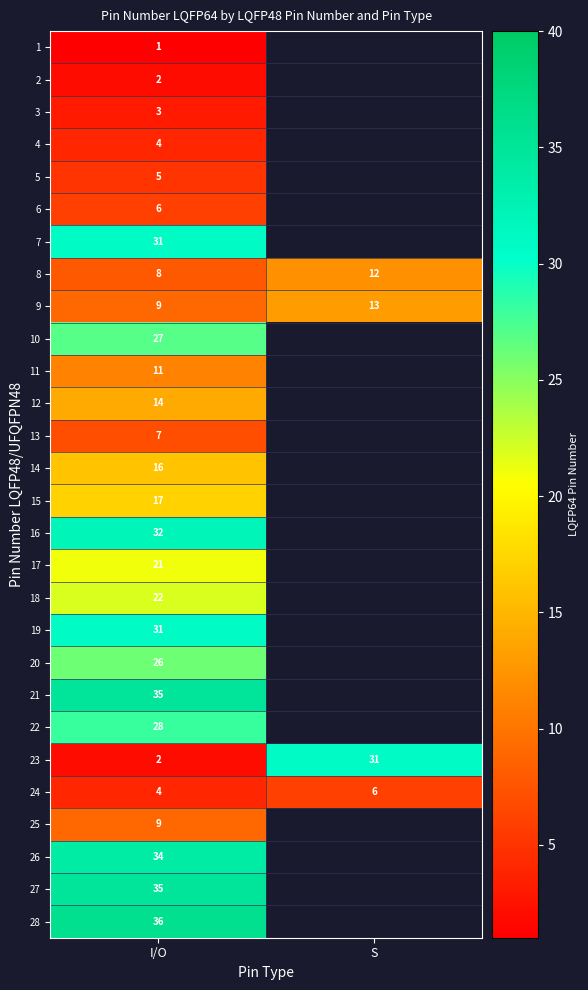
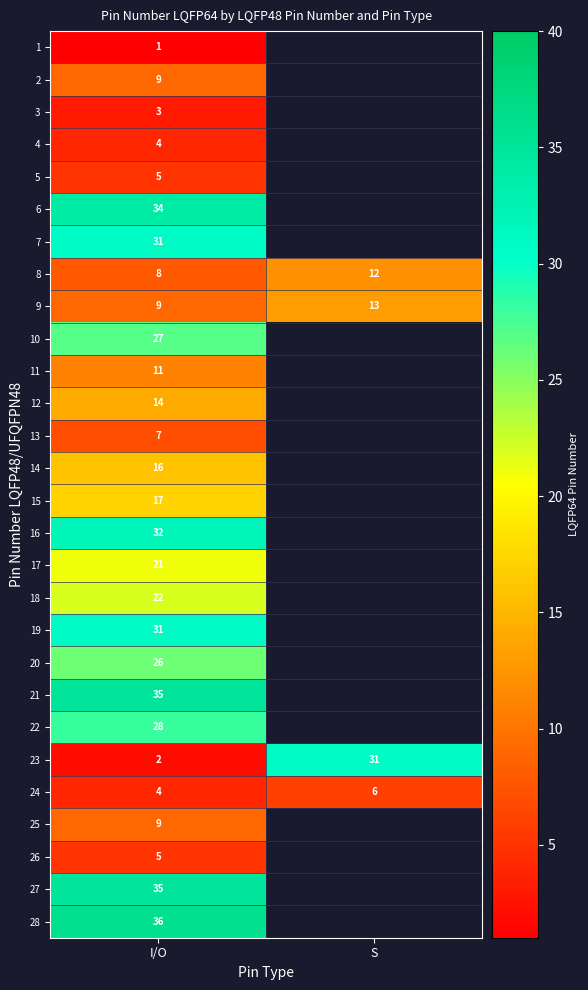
2, I/O: 2 -> 9
6, I/O: 6 -> 34
26, I/O: 34 -> 5
